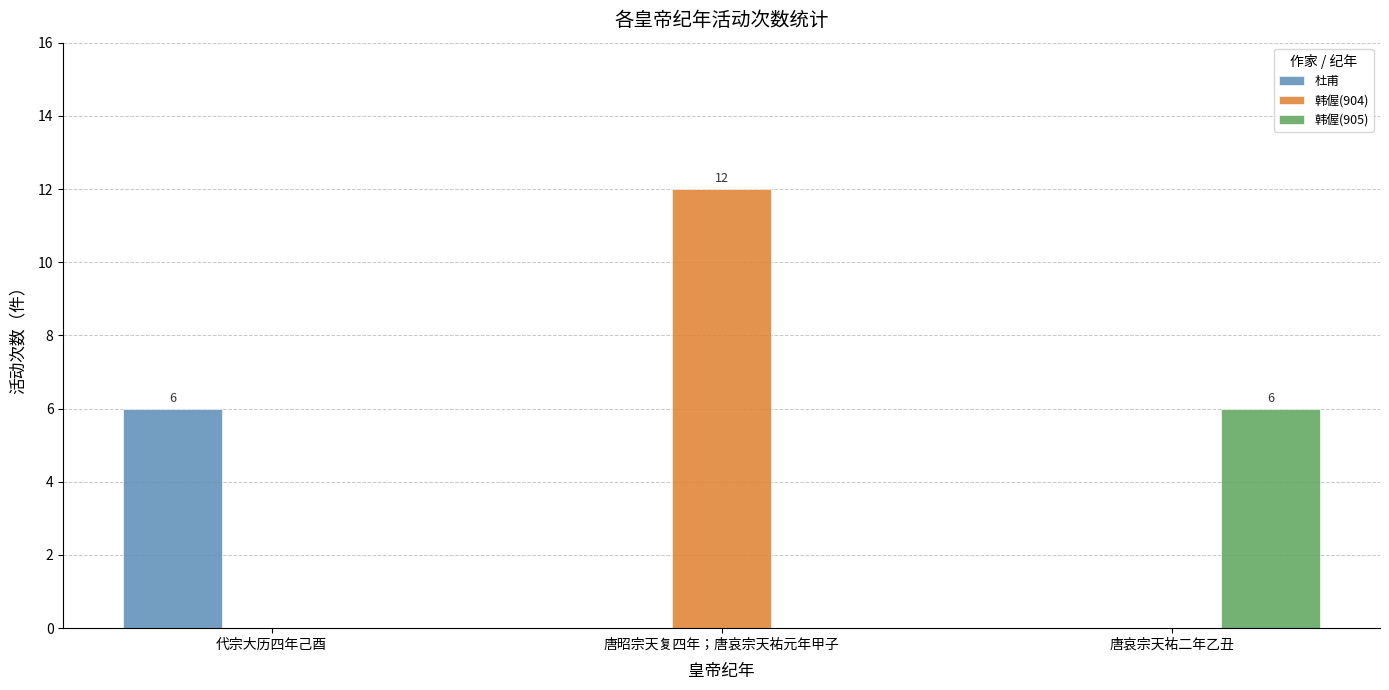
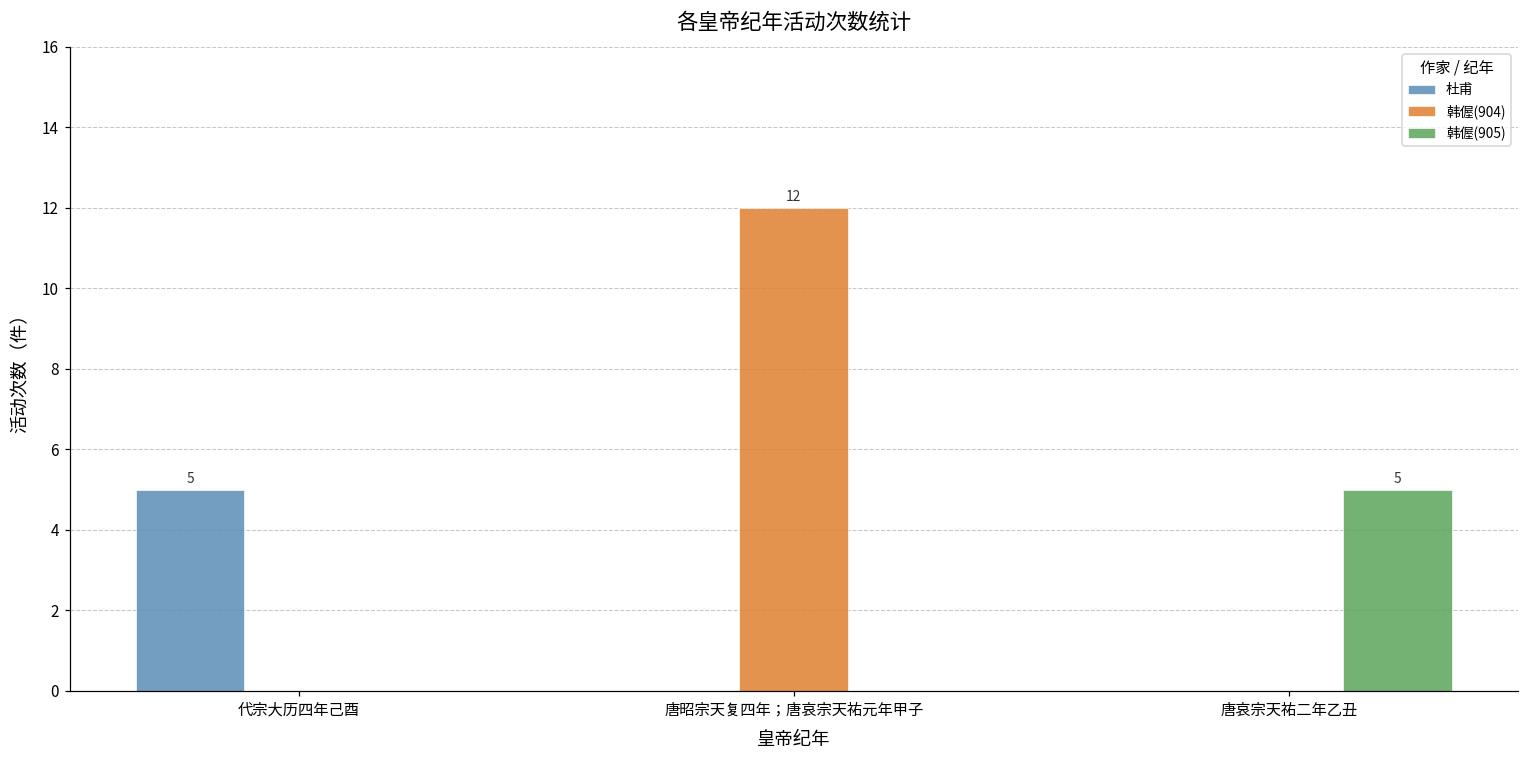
杜甫, 代宗大历四年己酉: 6 -> 5
韩偓(905), 唐哀宗天祐二年乙丑: 6 -> 5
